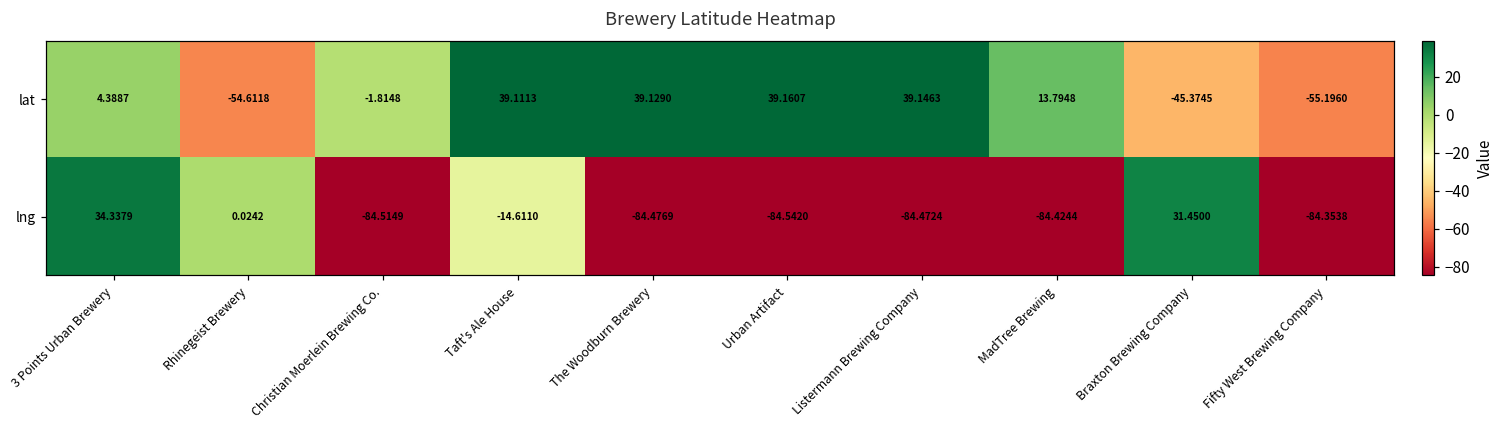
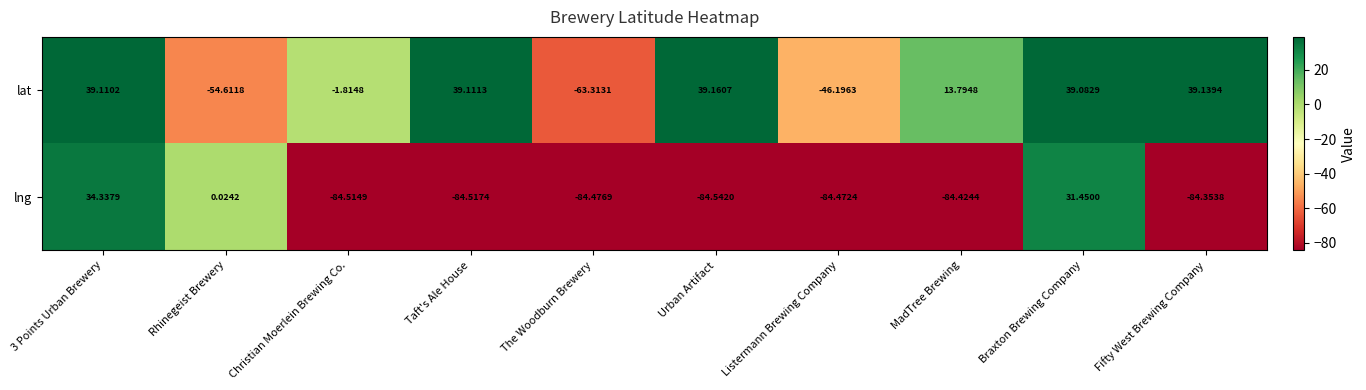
lat, 3 Points Urban Brewery: 4.3887 -> 39.1102
lat, The Woodburn Brewery: 39.1290 -> -63.3131
lat, Listermann Brewing Company: 39.1463 -> -46.1963
lat, Braxton Brewing Company: -45.3745 -> 39.0829
lat, Fifty West Brewing Company: -55.1960 -> 39.1394
lng, Taft's Ale House: -14.6110 -> -84.5174
